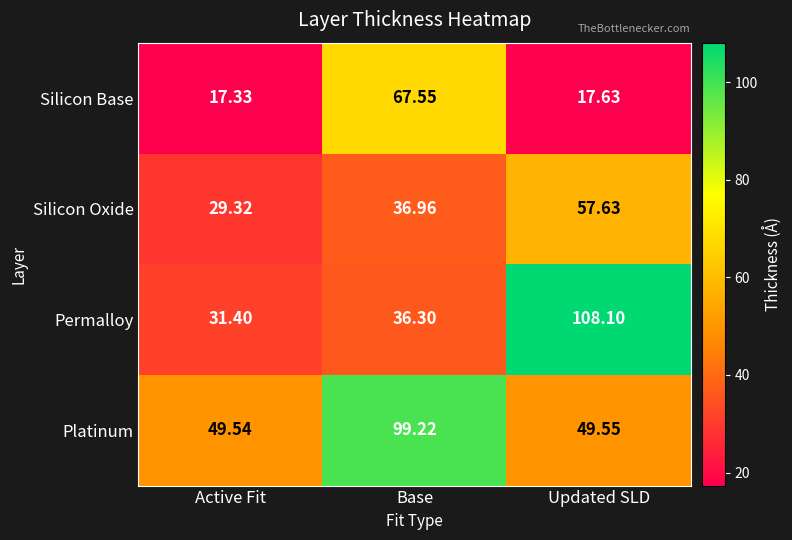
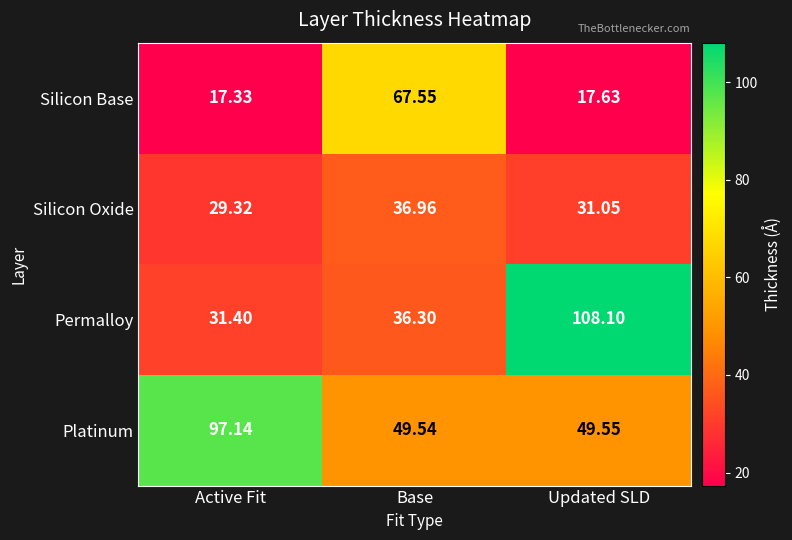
Silicon Oxide, Updated SLD: 57.63 -> 31.05
Platinum, Active Fit: 49.54 -> 97.14
Platinum, Base: 99.22 -> 49.54
